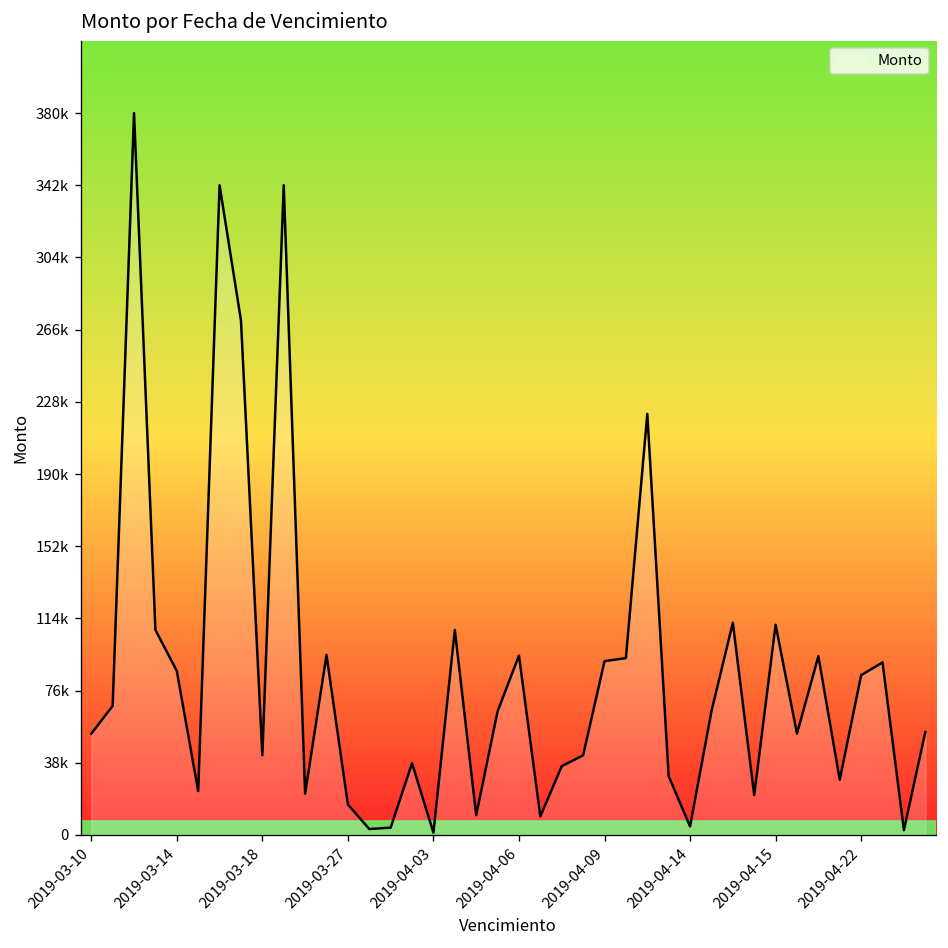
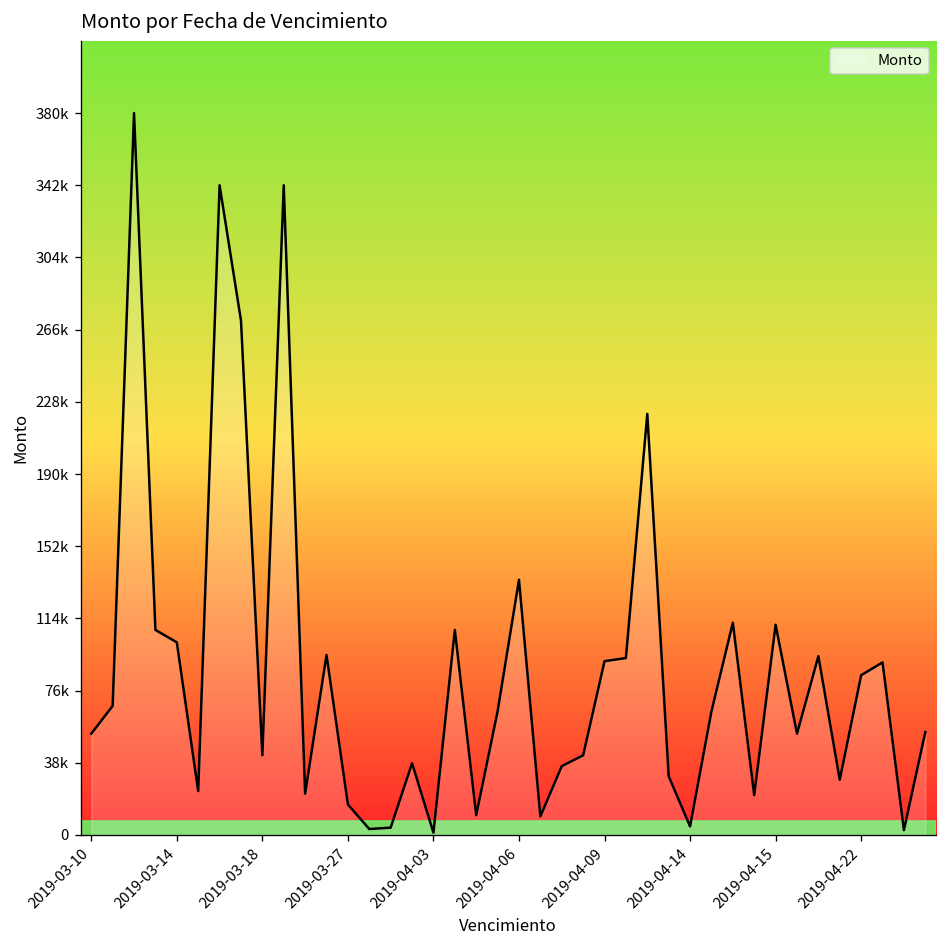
2019-03-14: 87000 -> 102000
2019-04-06: 95000 -> 135000
